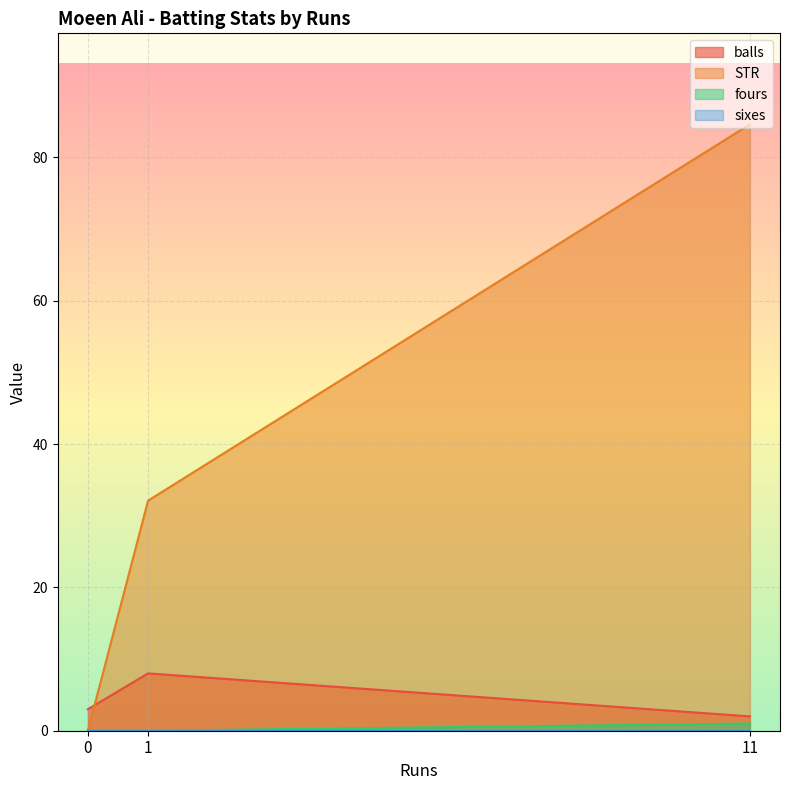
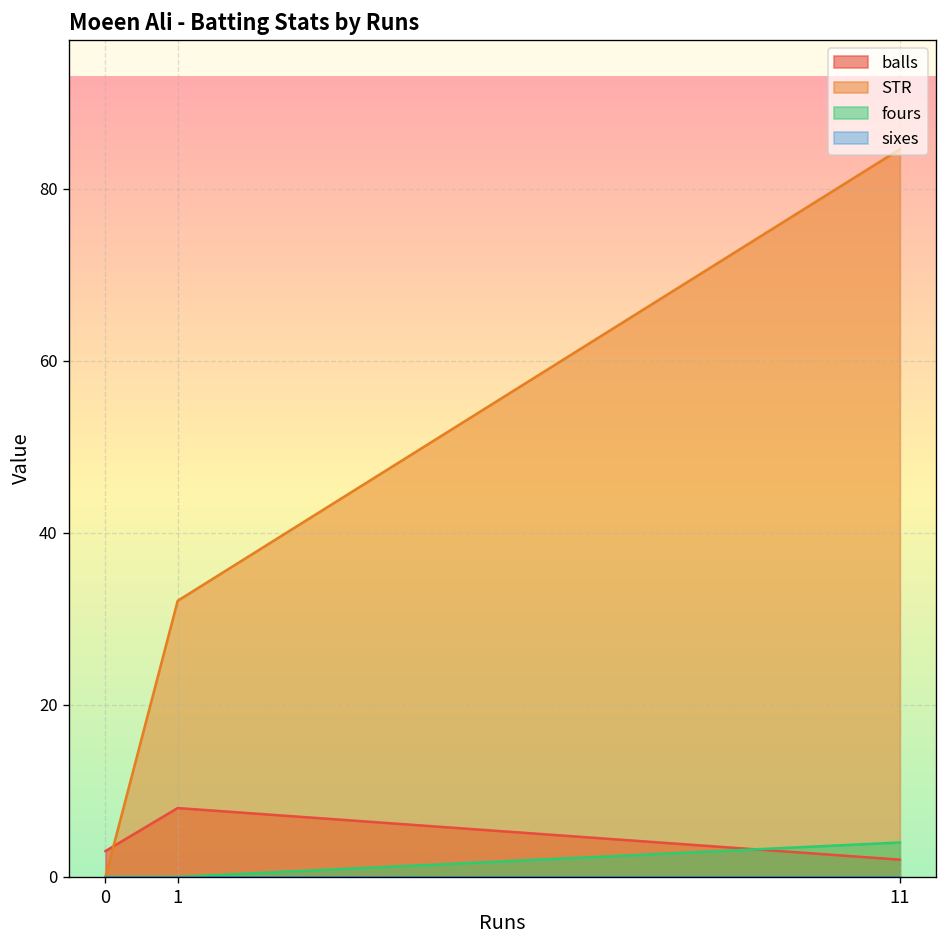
fours, 11: 1 -> 4
